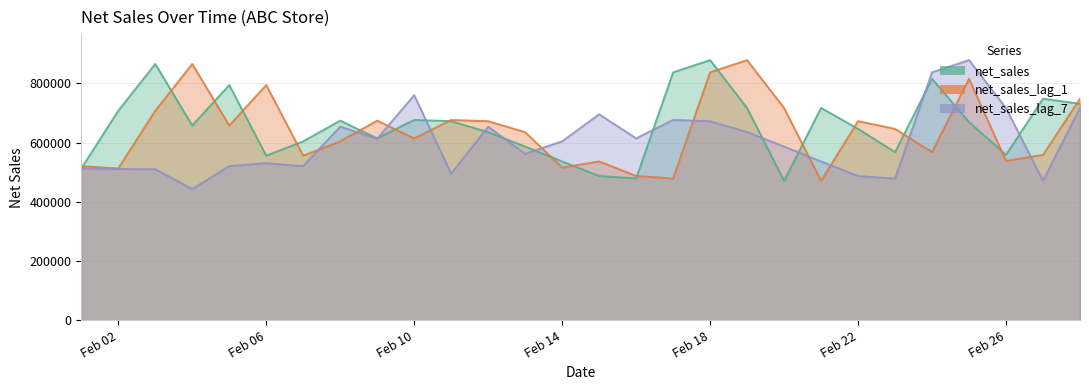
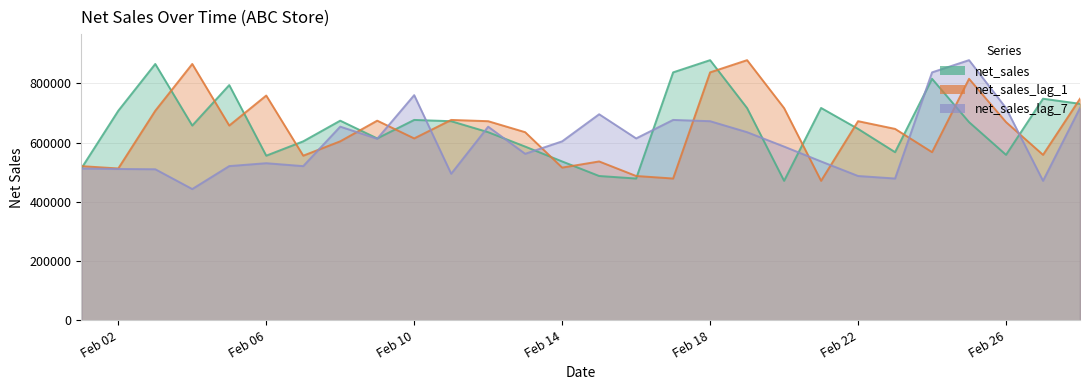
net_sales_lag_1, Feb 06: 790000 -> 760000
net_sales_lag_1, Feb 26: 540000 -> 670000
